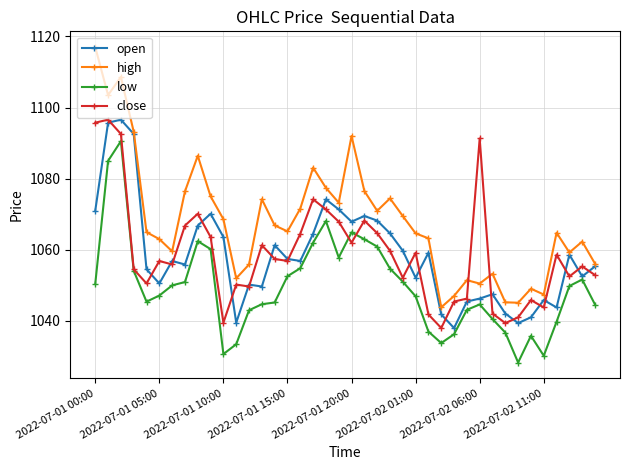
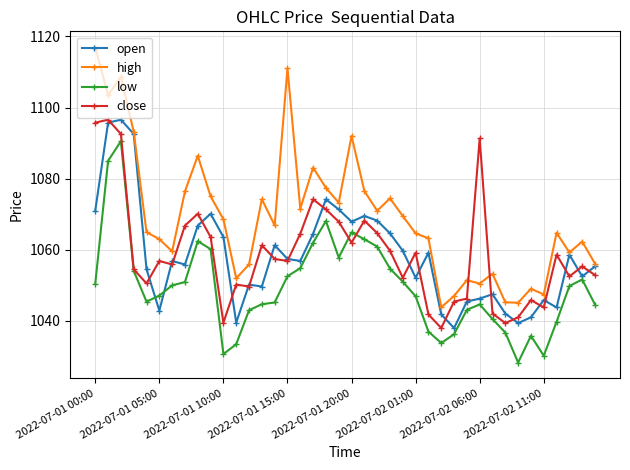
open, 2022-07-01 05:00: 1051 -> 1043
high, 2022-07-01 15:00: 1065 -> 1111
